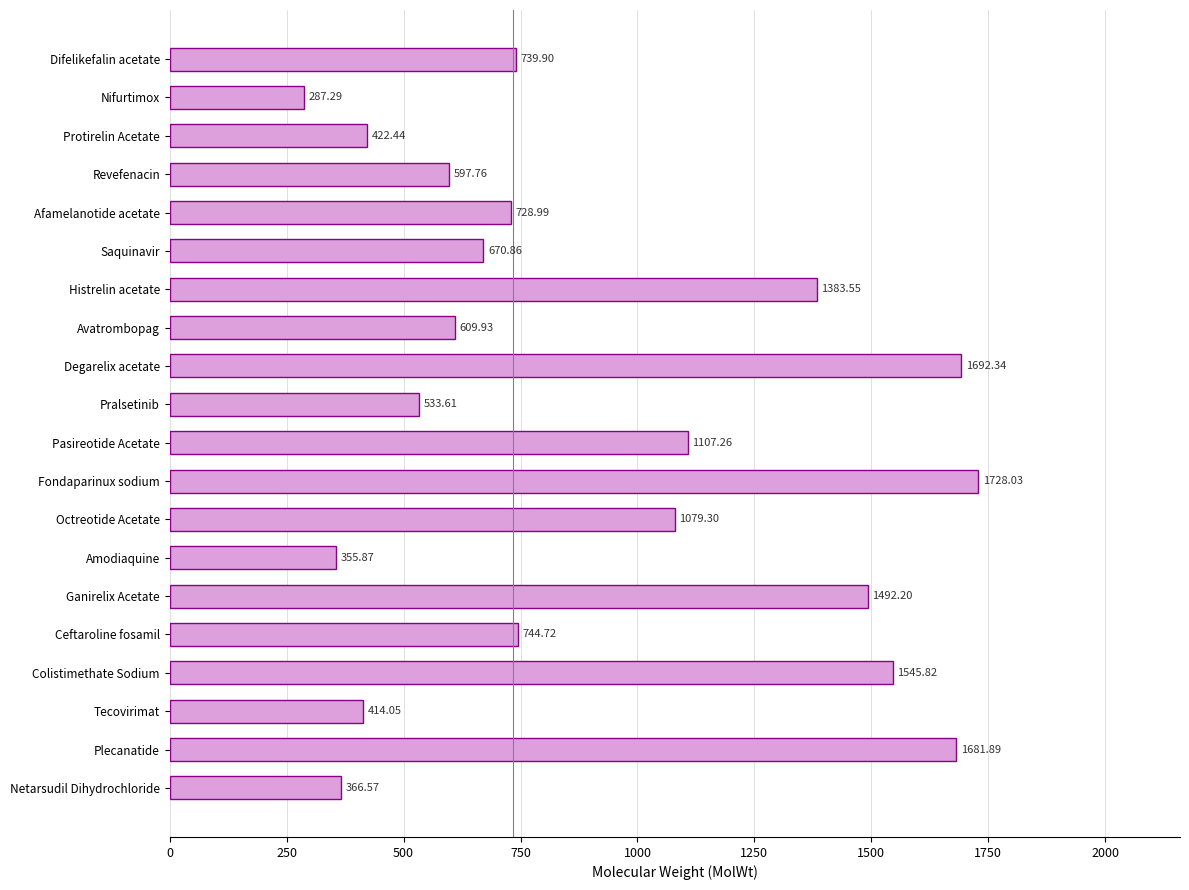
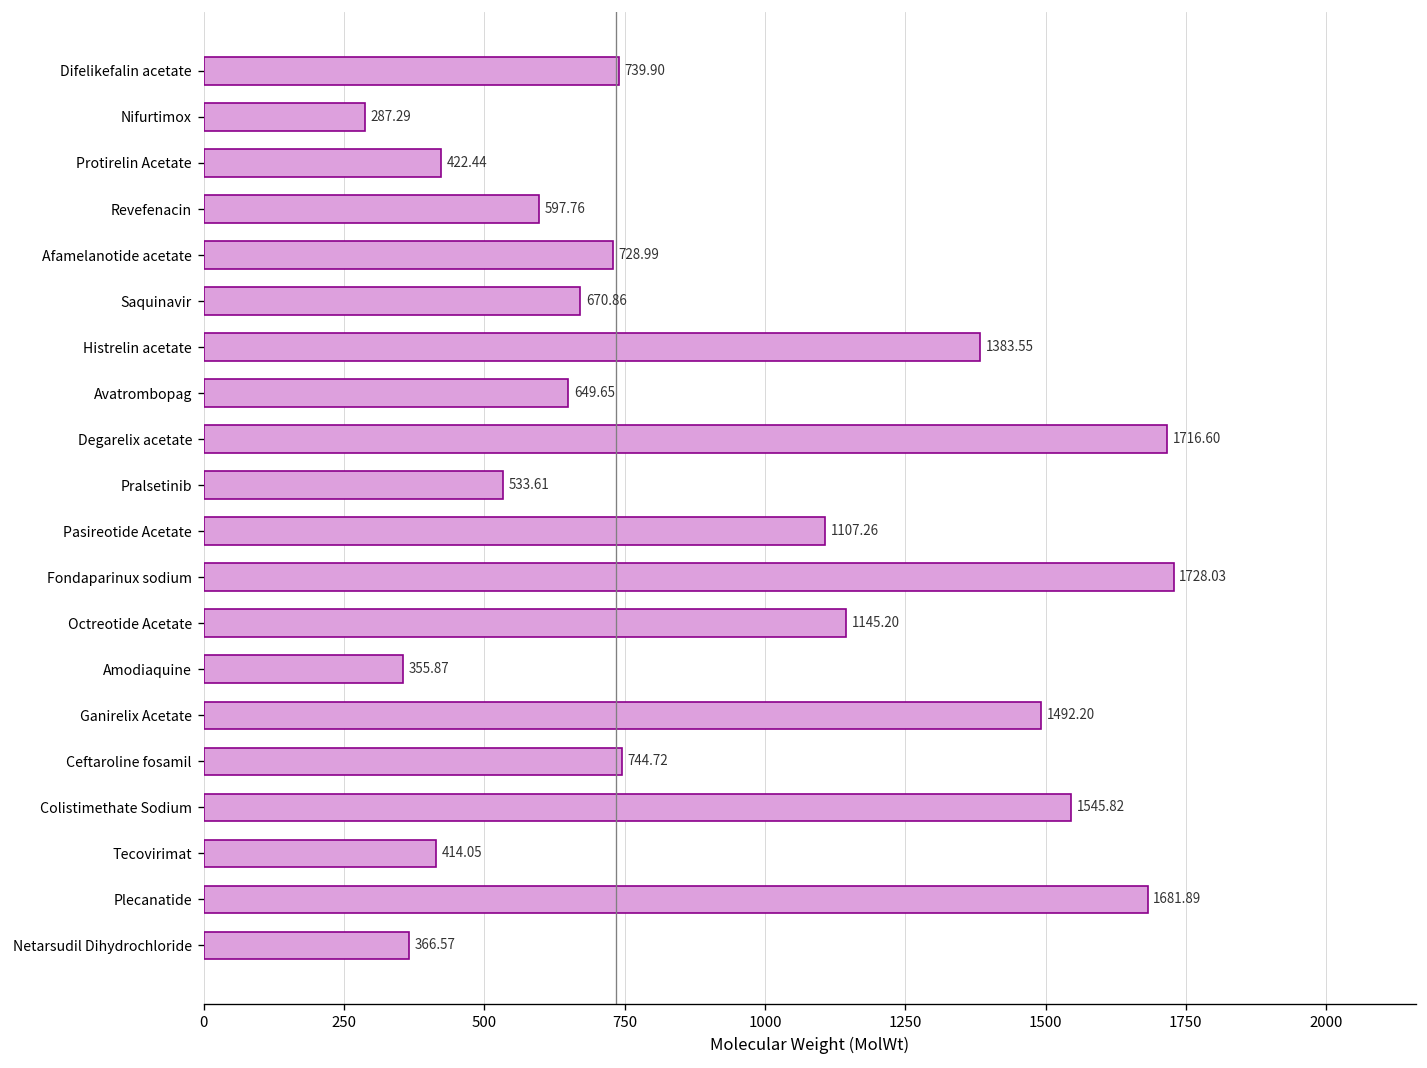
Avatrombopag: 609.93 -> 649.65
Degarelix acetate: 1692.34 -> 1716.60
Octreotide Acetate: 1079.30 -> 1145.20
